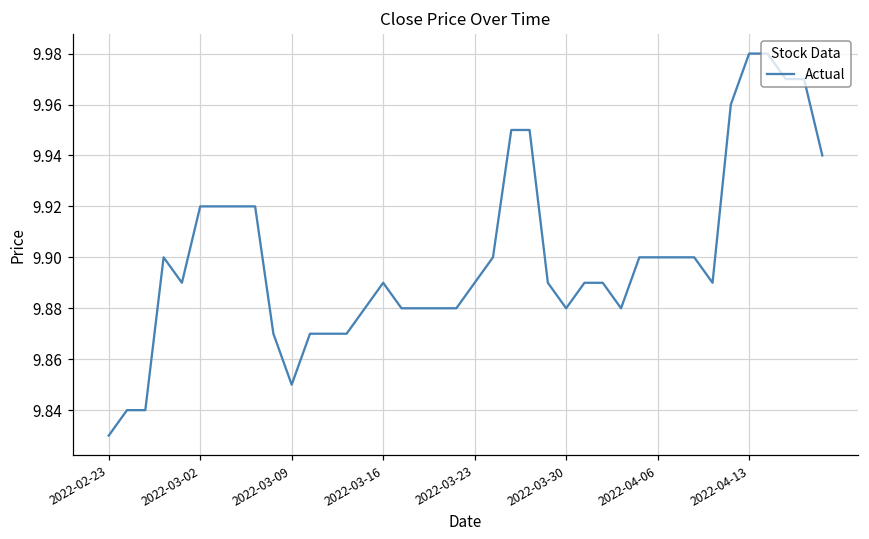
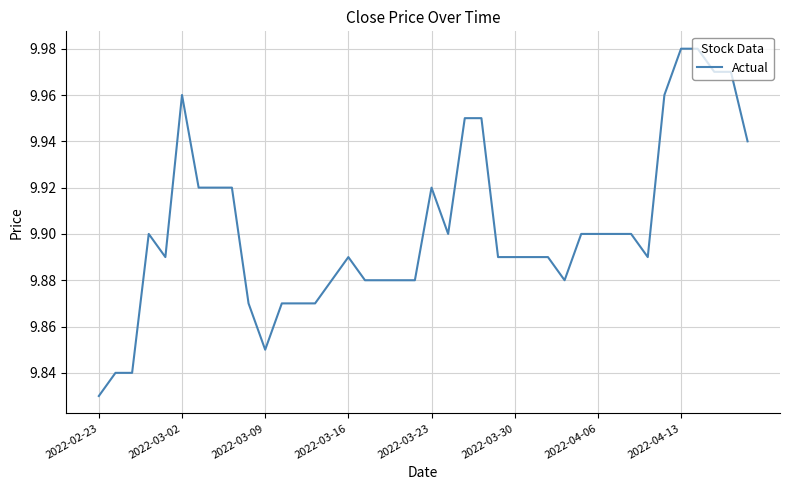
2022-03-02: 9.92 -> 9.96
2022-03-23: 9.89 -> 9.92
2022-03-30: 9.88 -> 9.89
